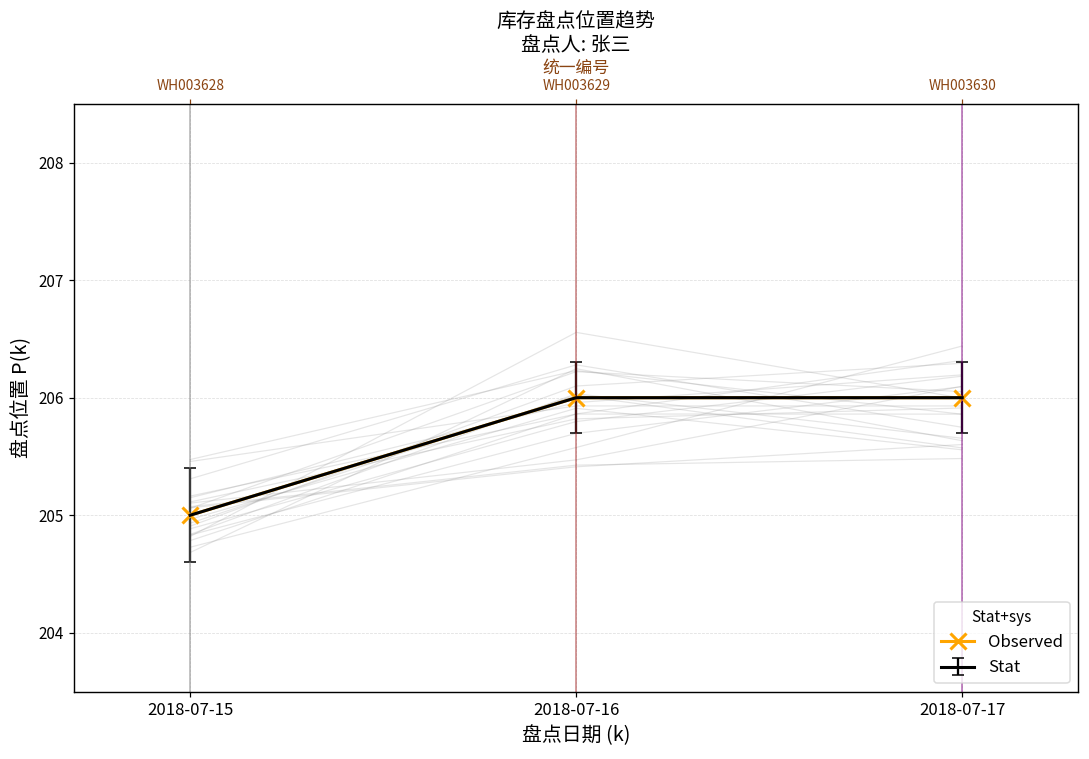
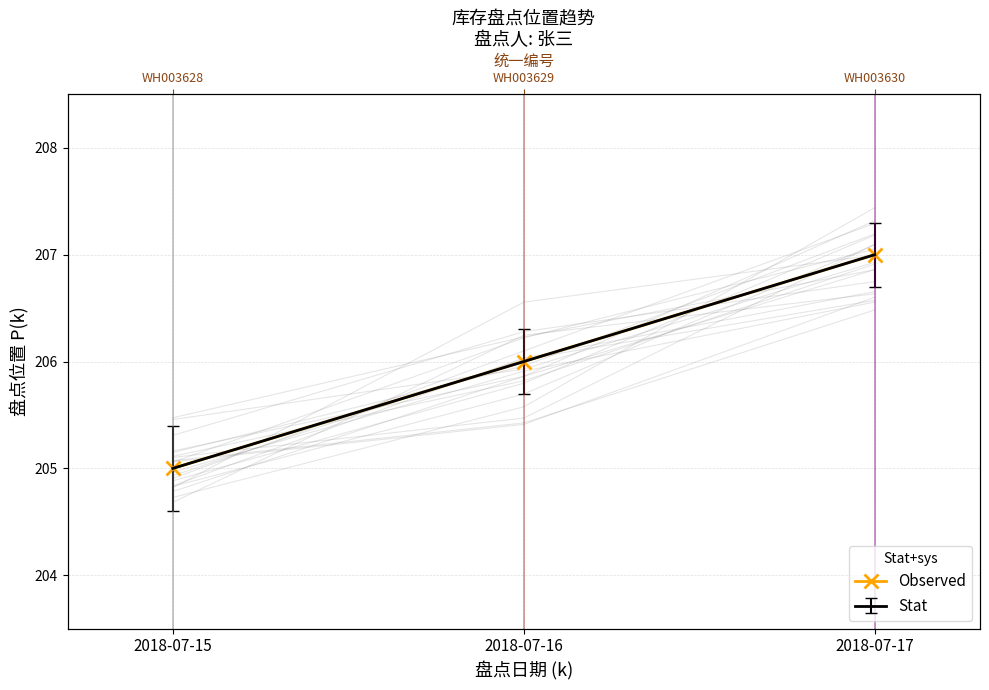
Observed, 2018-07-17: 206 -> 207
